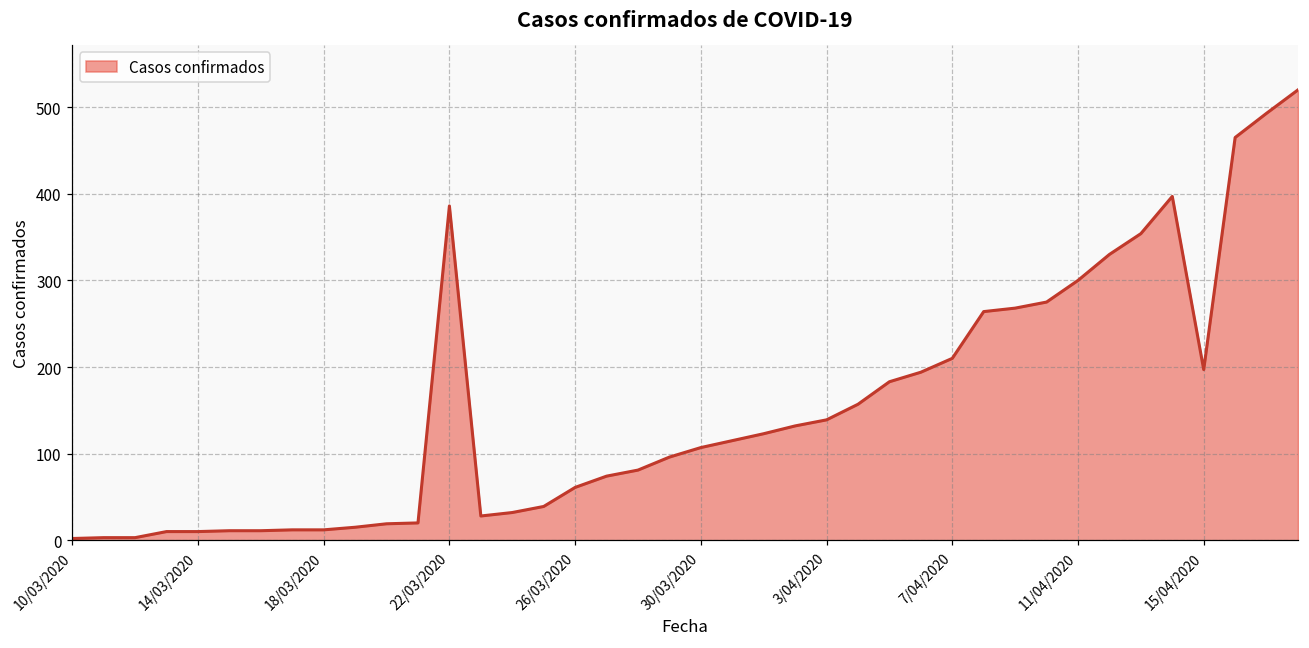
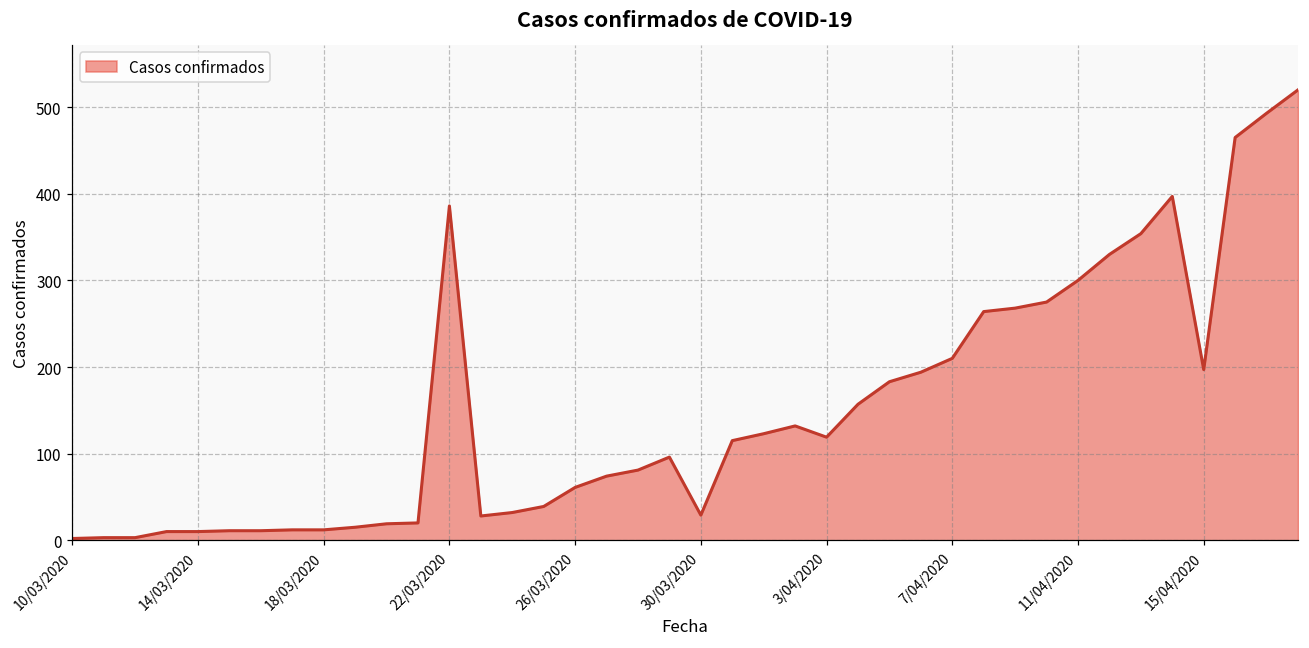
30/03/2020: 110 -> 30
3/04/2020: 140 -> 120
